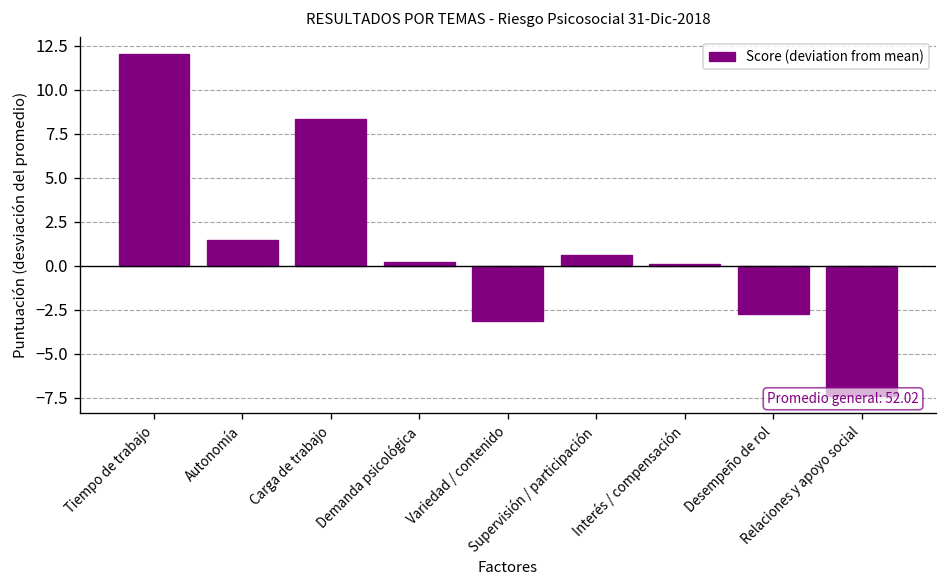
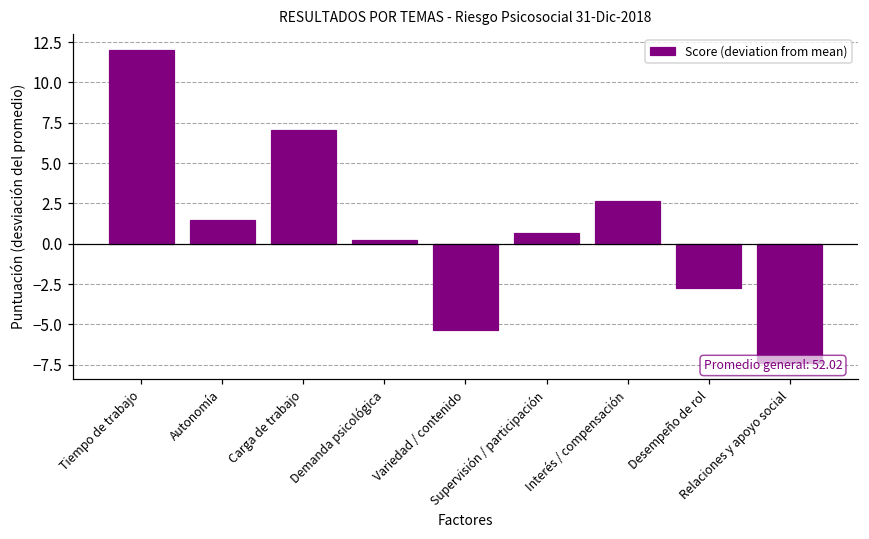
Carga de trabajo: 8.4 -> 7.1
Variedad / contenido: -3.1 -> -5.3
Interés / compensación: 0.1 -> 2.7
